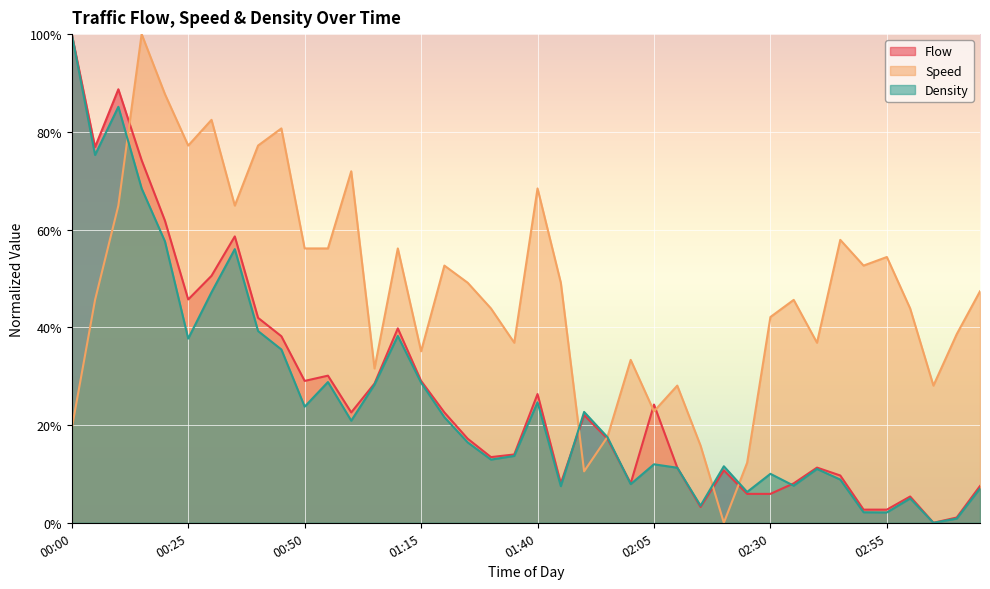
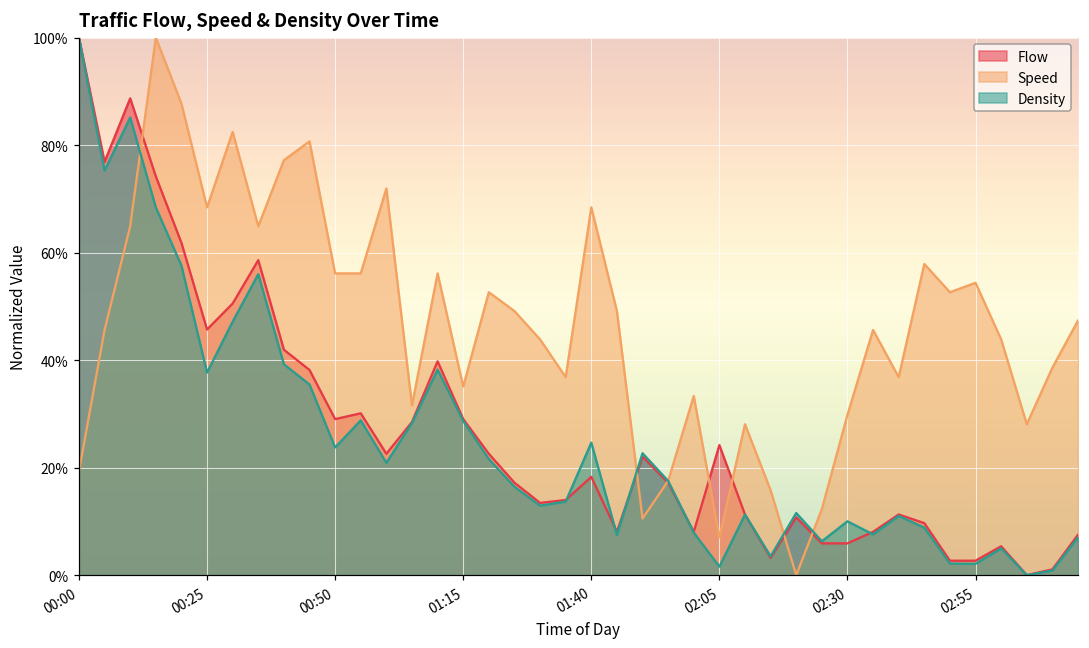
Speed, 00:25: 77% -> 68%
Flow, 01:40: 26% -> 18%
Speed, 02:05: 23% -> 7%
Density, 02:05: 12% -> 2%
Speed, 02:30: 42% -> 30%
